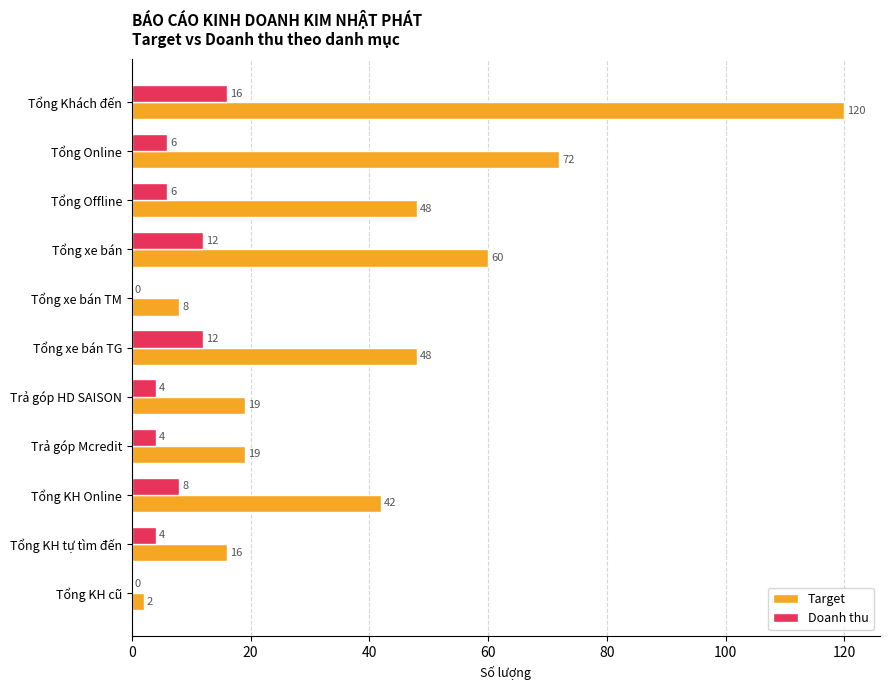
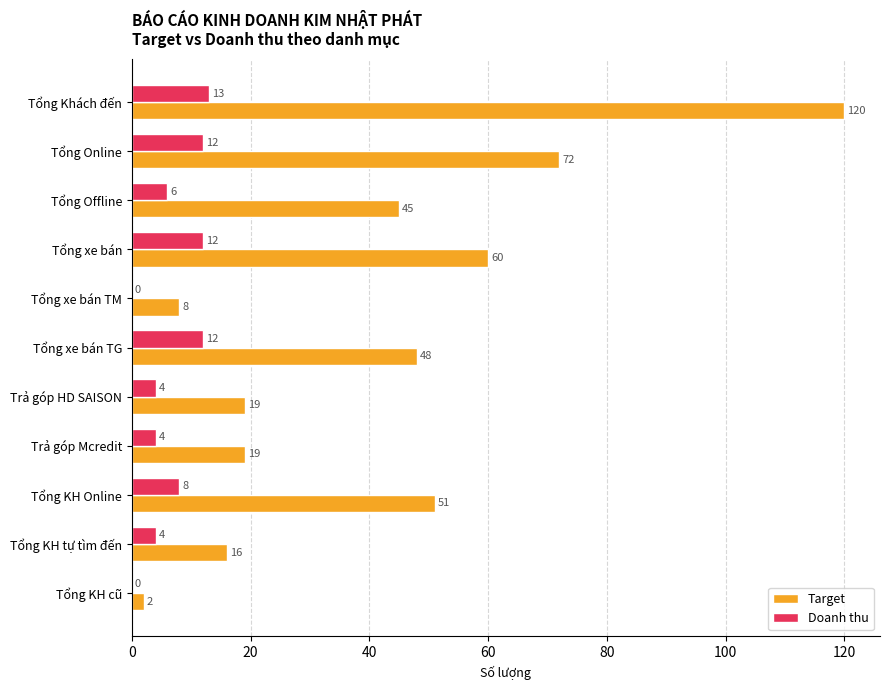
Doanh thu, Tổng Khách đến: 16 -> 13
Doanh thu, Tổng Online: 6 -> 12
Target, Tổng Offline: 48 -> 45
Target, Tổng KH Online: 42 -> 51
